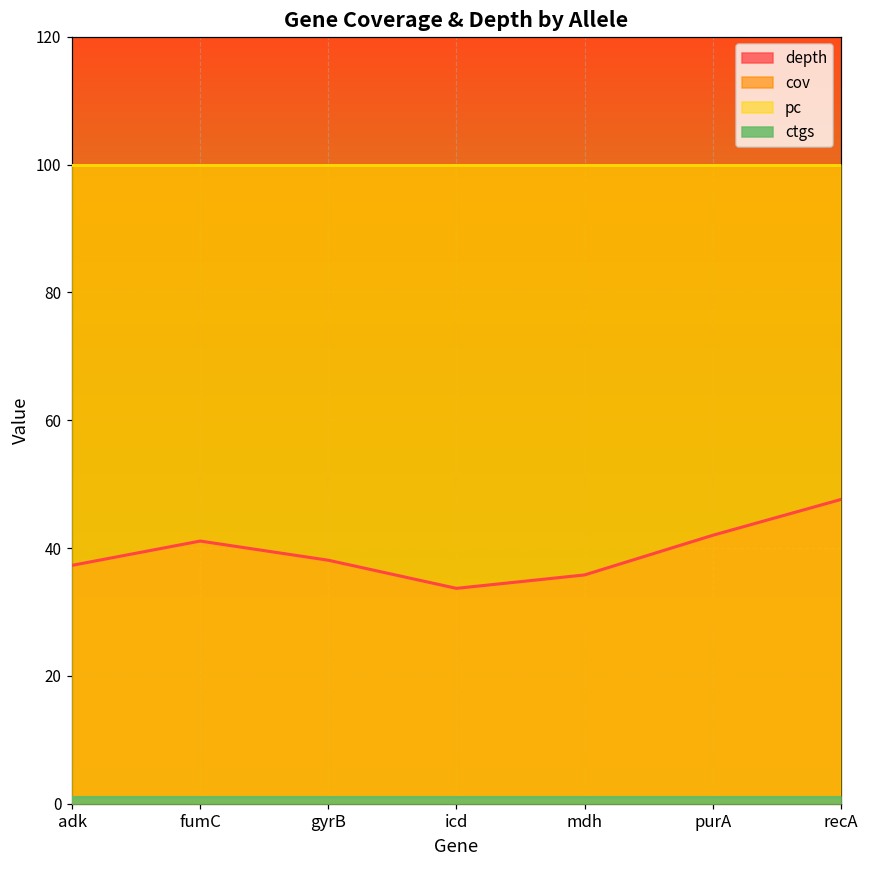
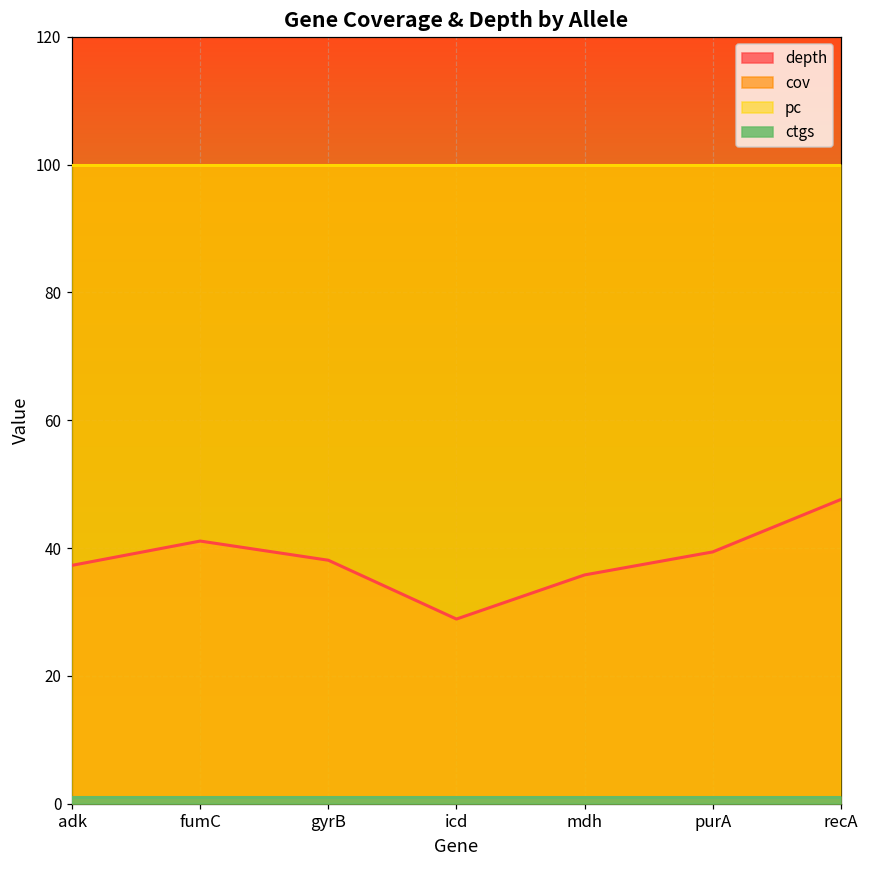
depth, icd: 34 -> 29
depth, purA: 42 -> 39
